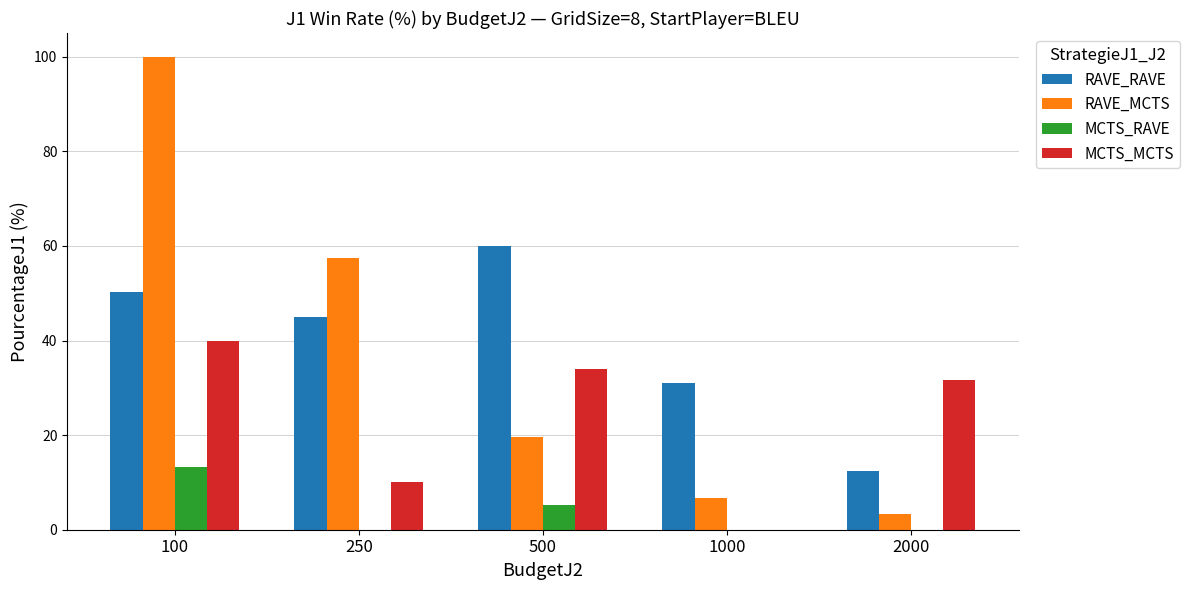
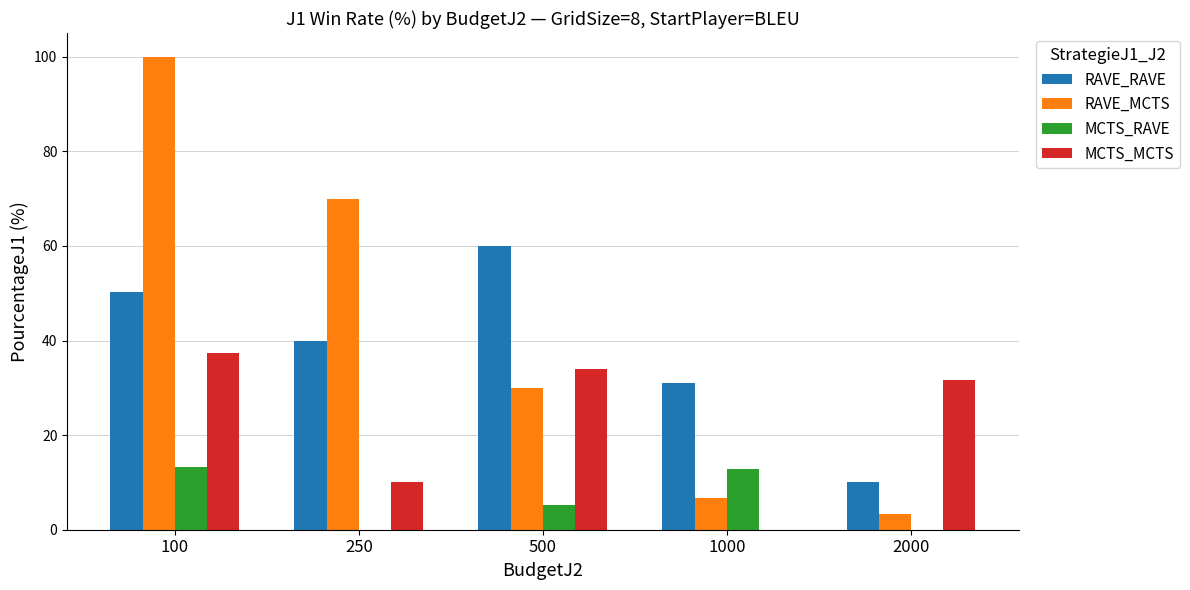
MCTS_MCTS, 100: 40 -> 37
RAVE_RAVE, 250: 45 -> 40
RAVE_MCTS, 250: 57 -> 70
RAVE_MCTS, 500: 20 -> 30
MCTS_RAVE, 1000: 0 -> 13
RAVE_RAVE, 2000: 12 -> 10
